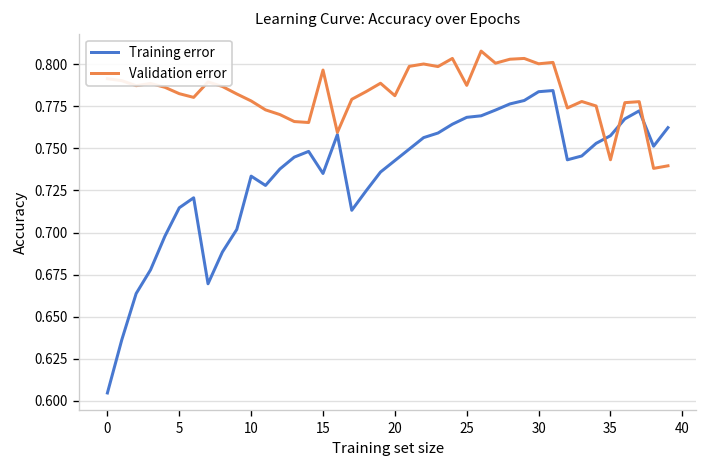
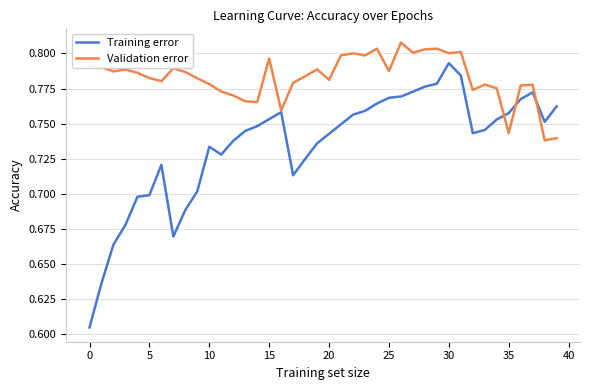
Training error, 5: 0.715 -> 0.699
Training error, 15: 0.735 -> 0.753
Training error, 30: 0.784 -> 0.793
